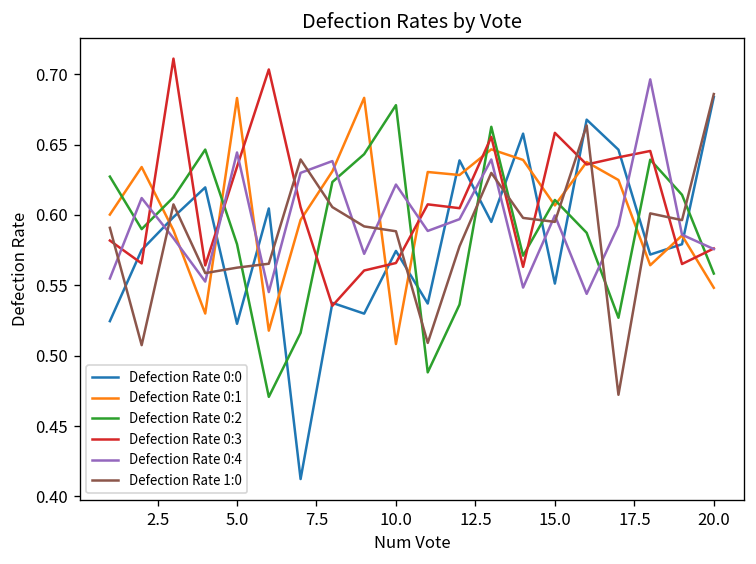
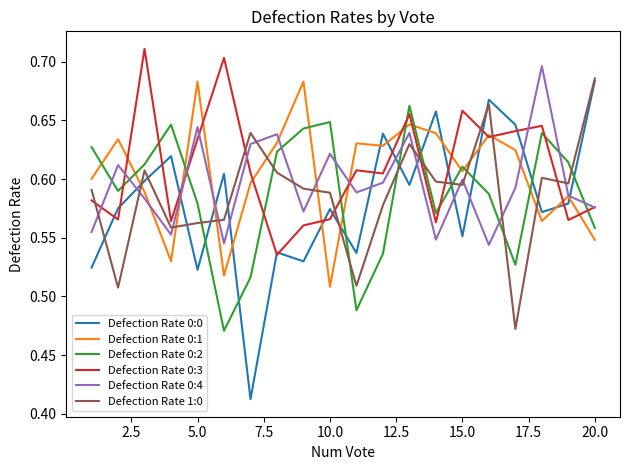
Defection Rate 0:2, 10.0: 0.678 -> 0.649
